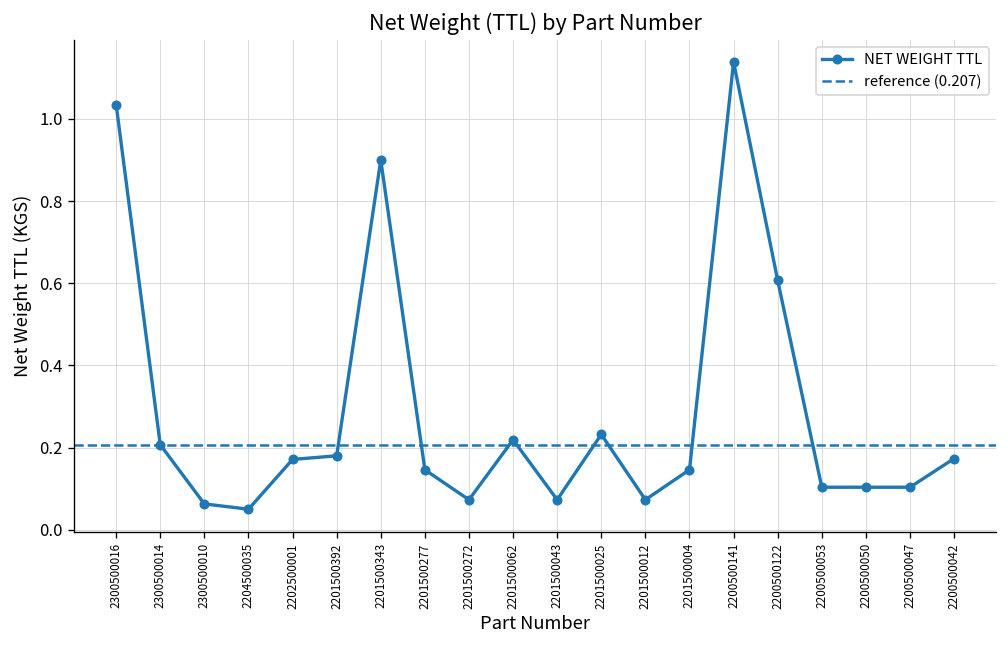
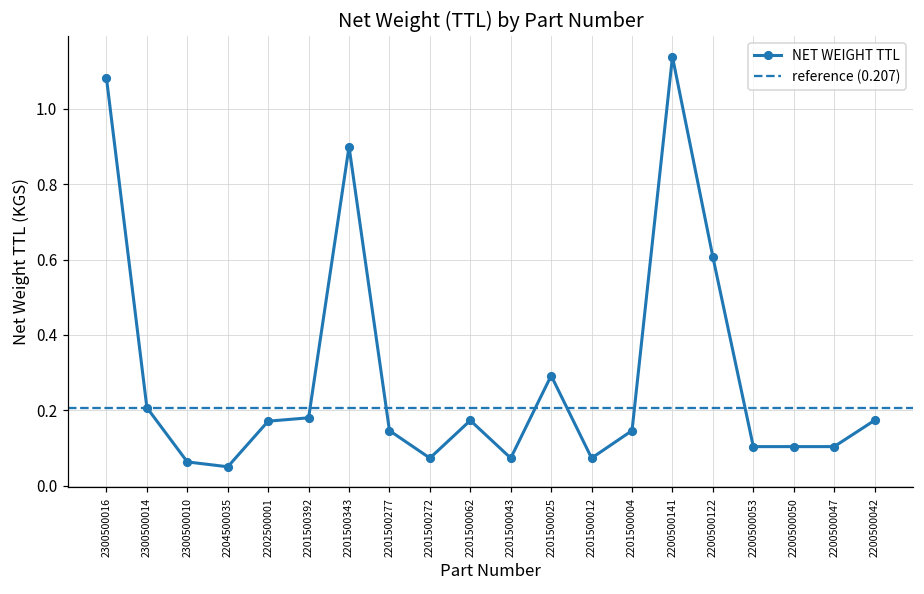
2300500016: 1.04 -> 1.08
2201500062: 0.22 -> 0.17
2201500025: 0.23 -> 0.29
